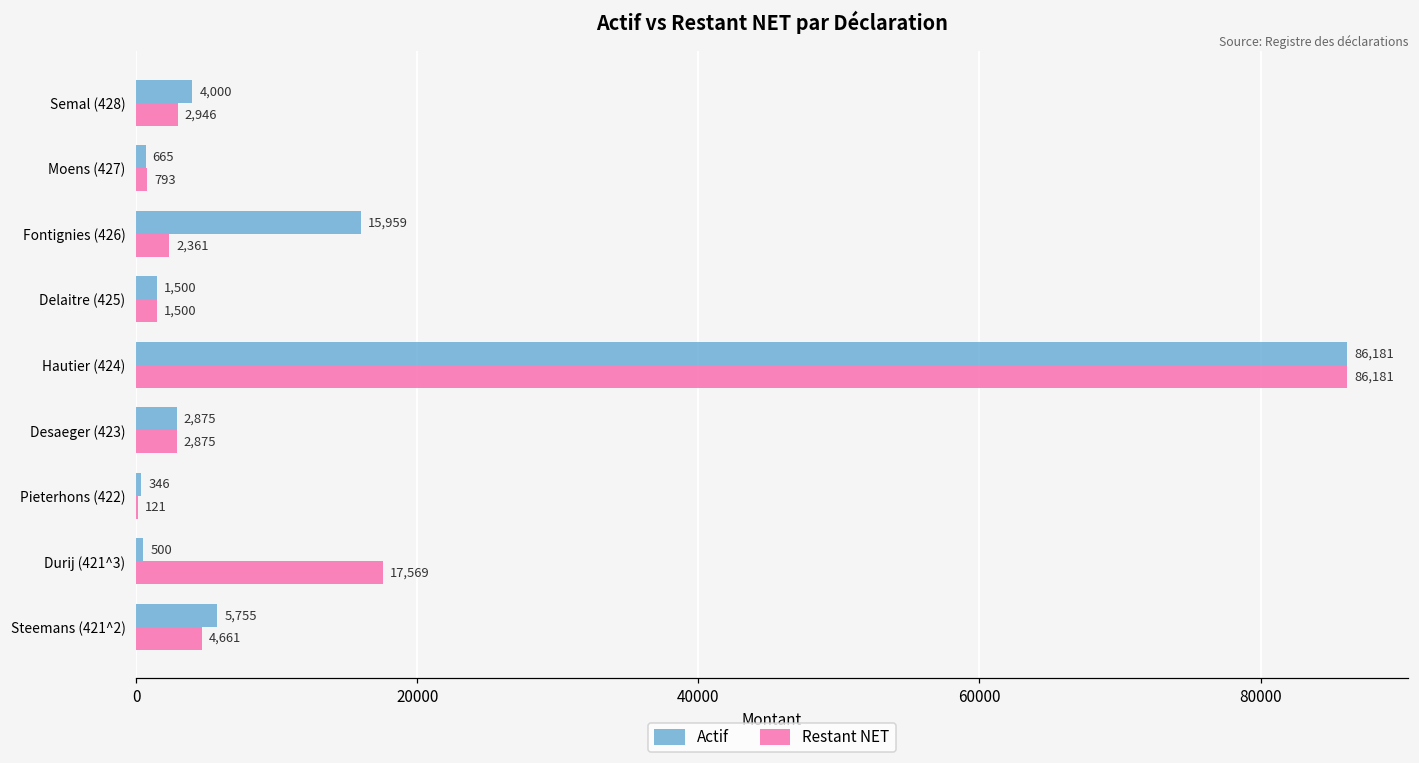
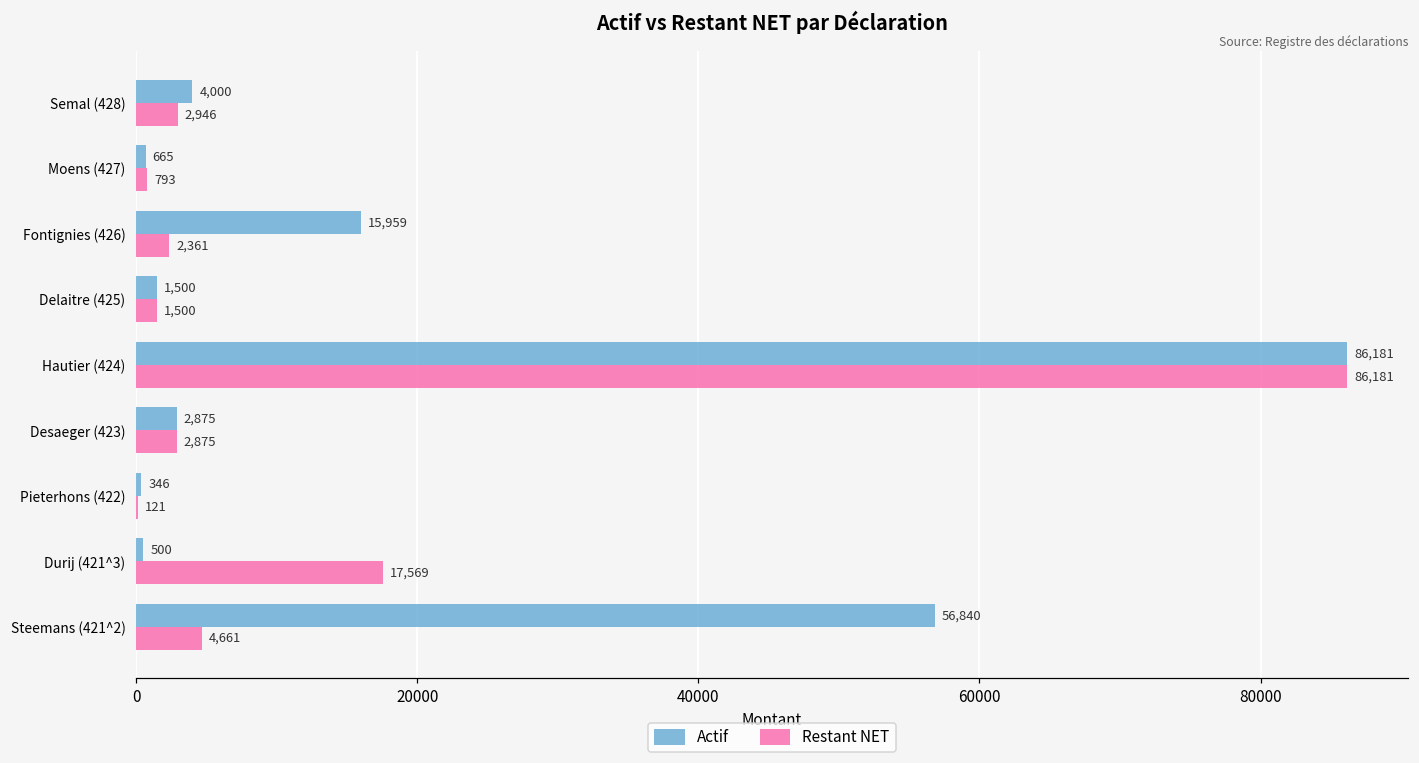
Actif, Steemans (421^2): 5,755 -> 56,840
